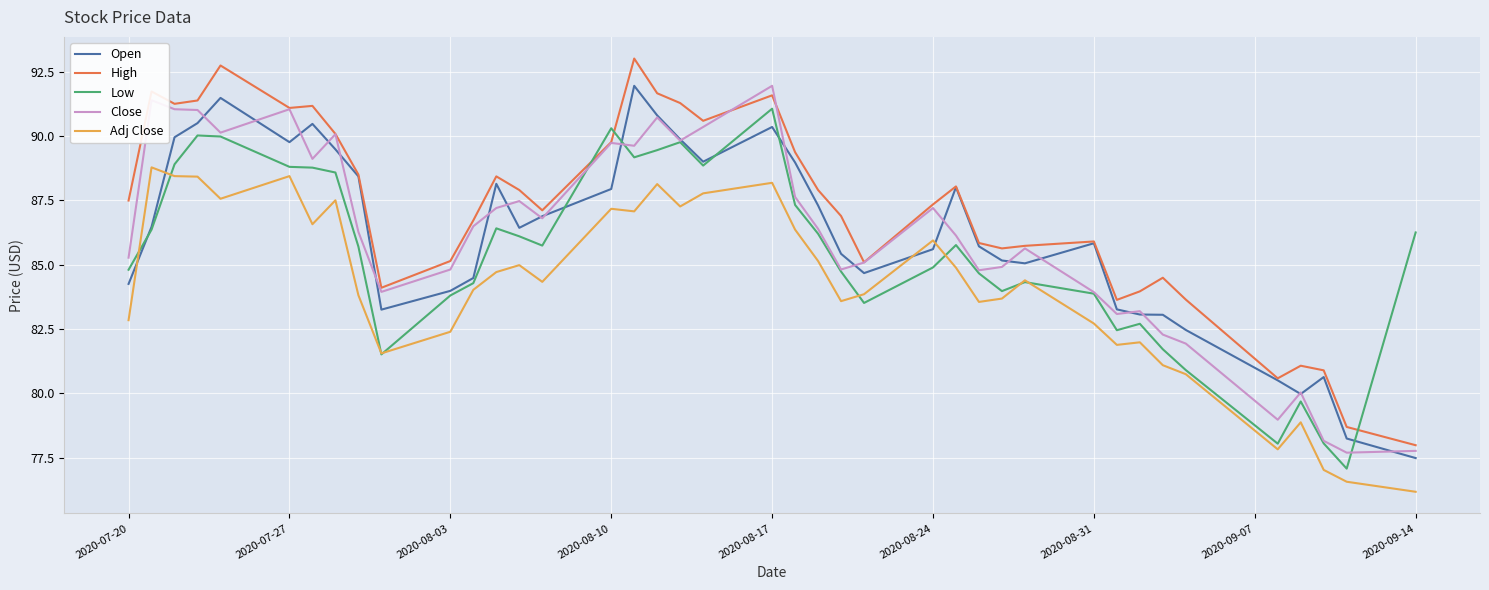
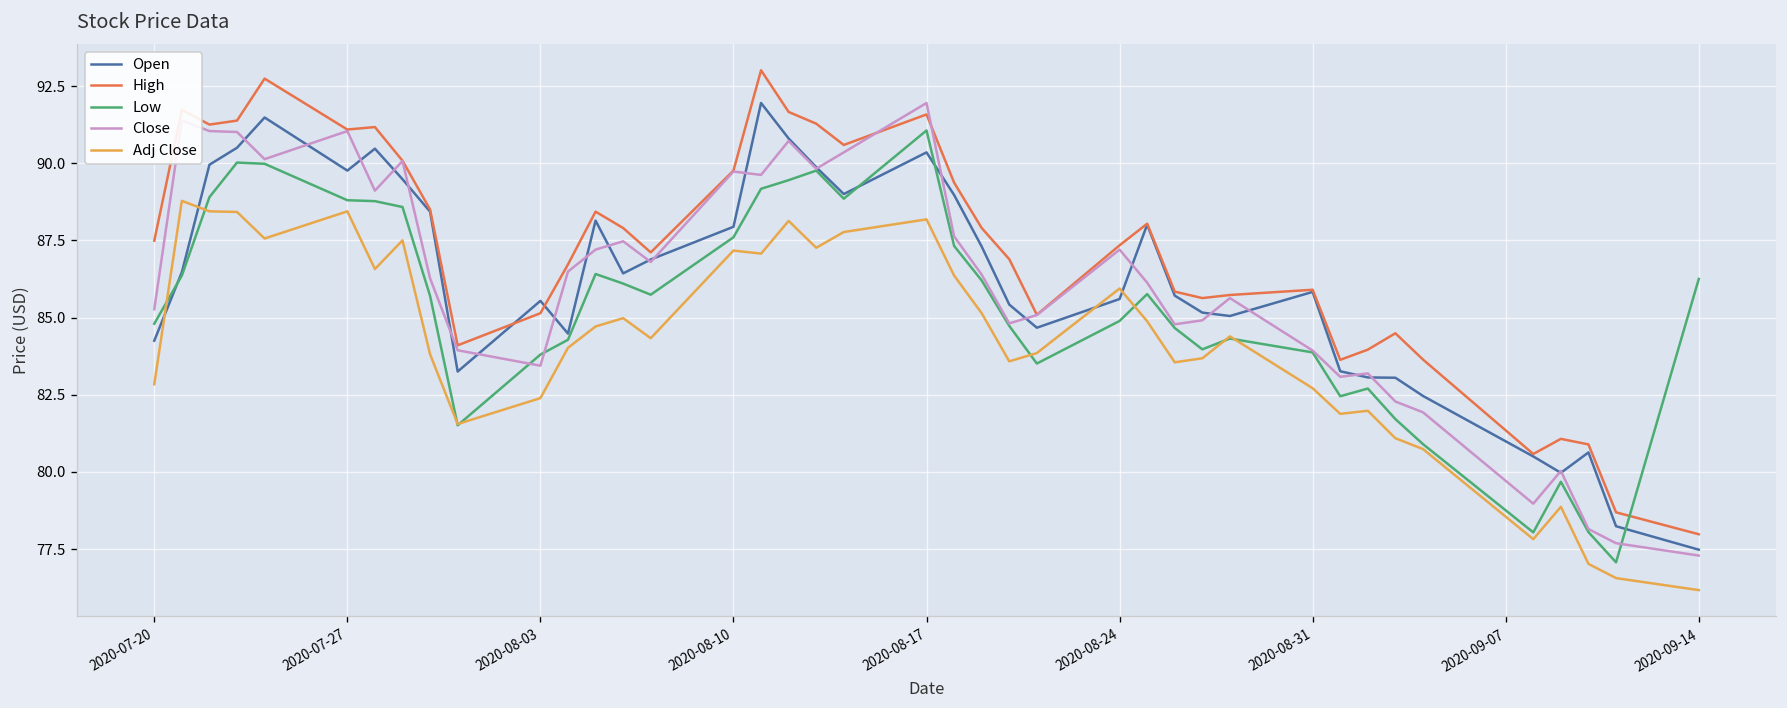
Open, 2020-08-03: 84.0 -> 85.5
Close, 2020-08-03: 84.8 -> 83.4
Low, 2020-08-10: 90.3 -> 87.6
Close, 2020-09-14: 77.8 -> 77.3
